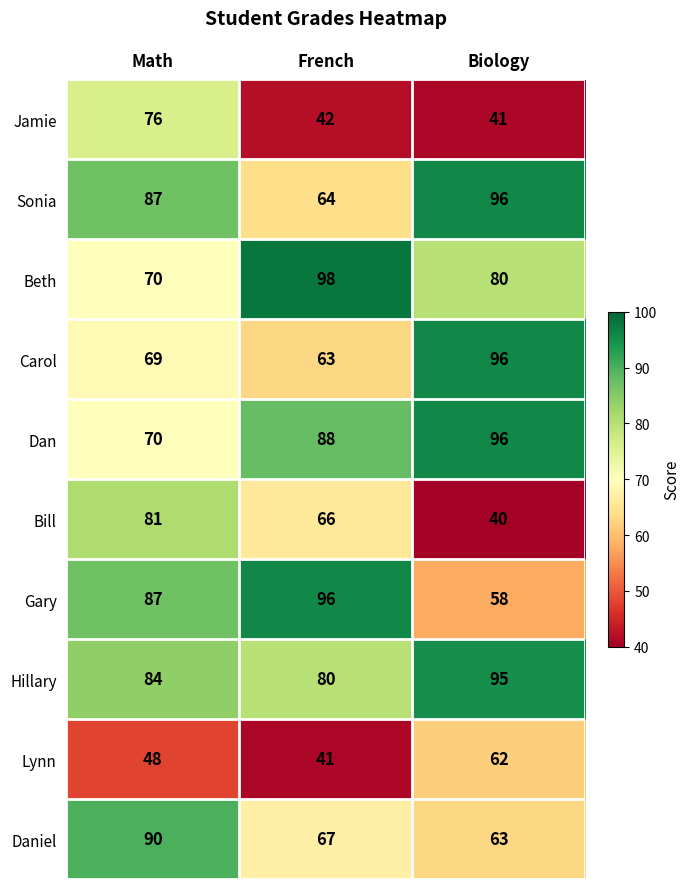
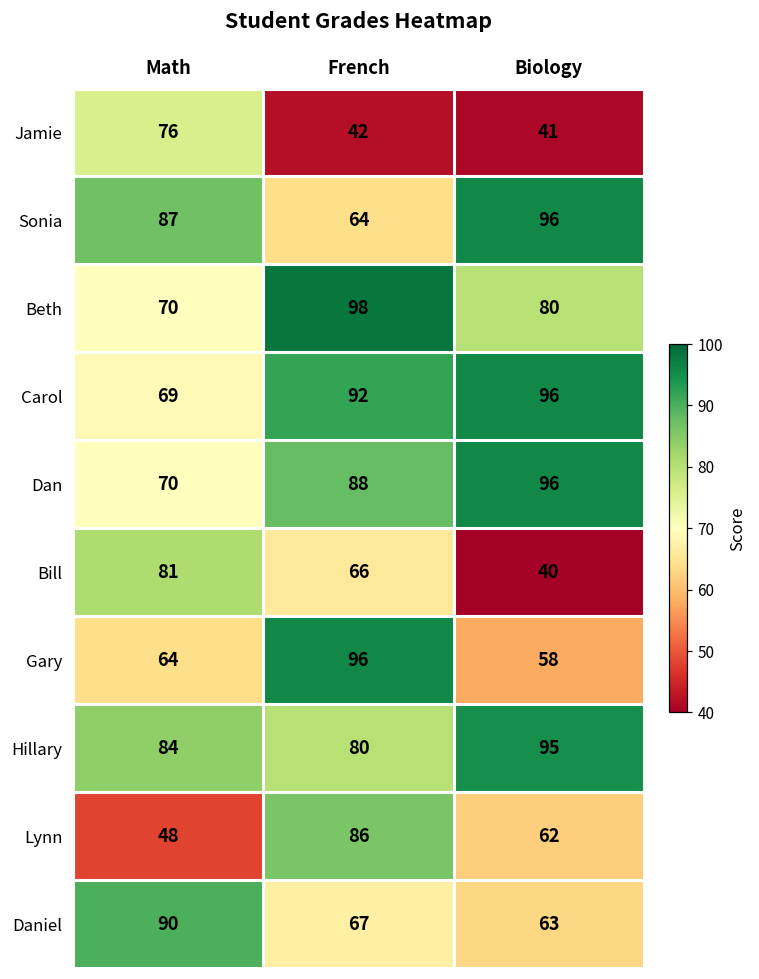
Carol, French: 63 -> 92
Gary, Math: 87 -> 64
Lynn, French: 41 -> 86
